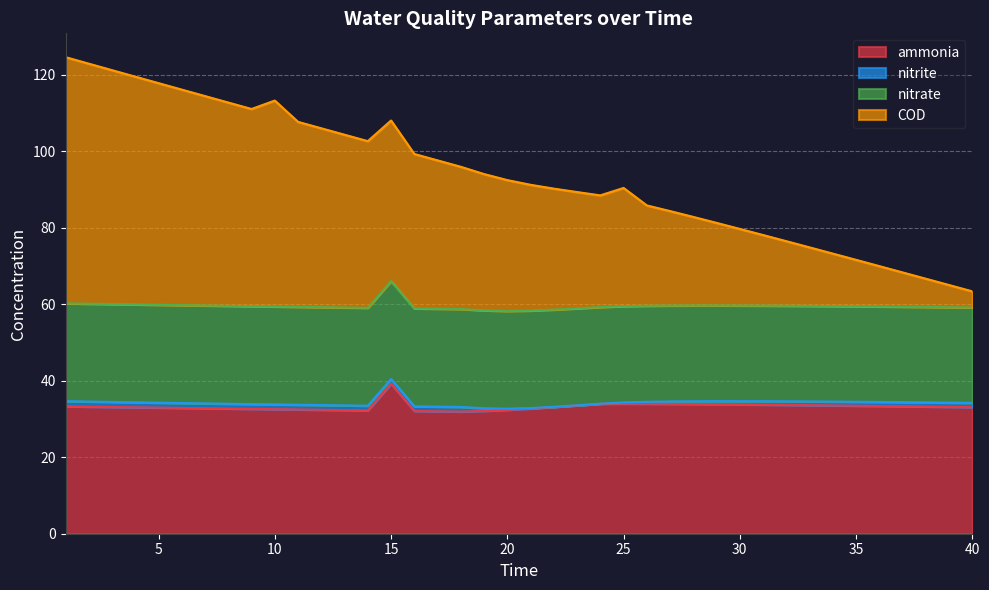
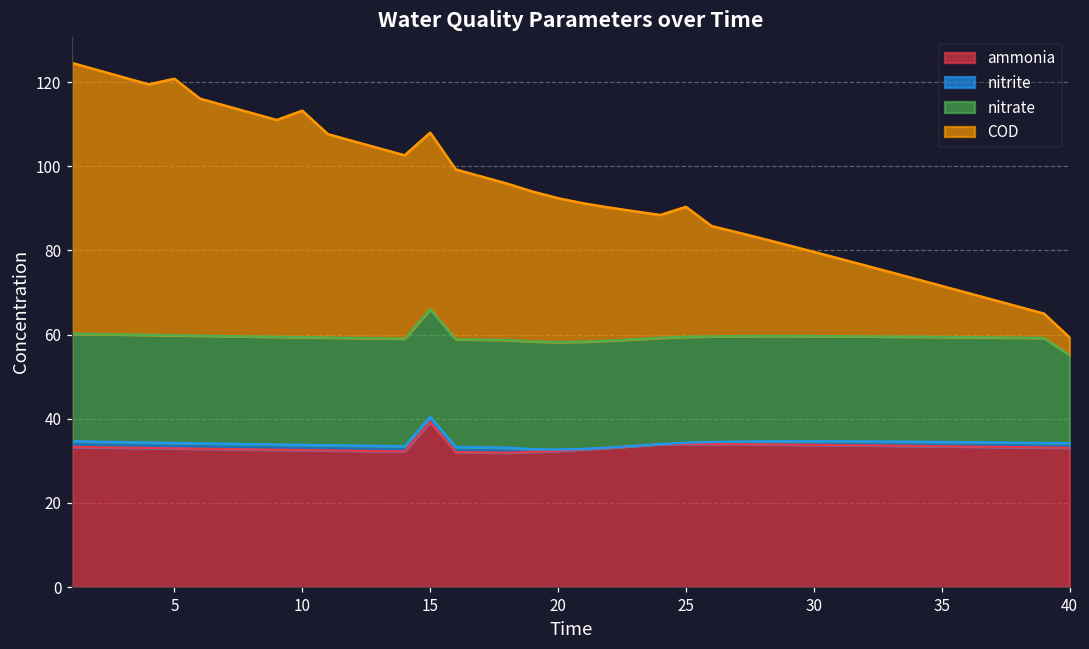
COD, 5: 58 -> 61
nitrate, 40: 25 -> 21
